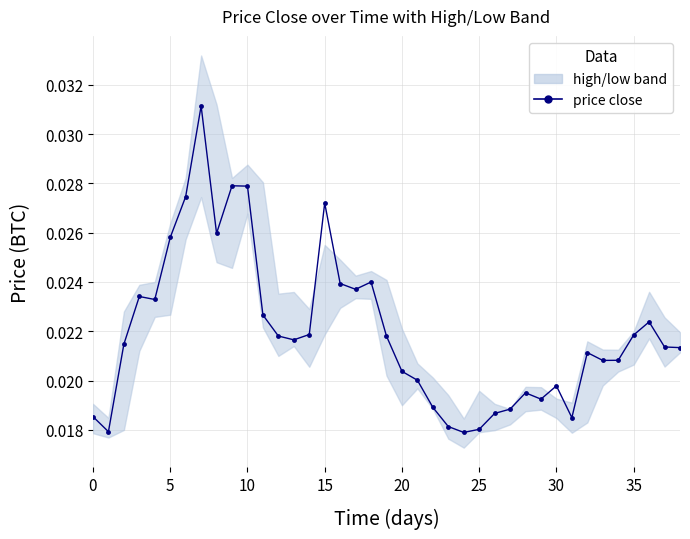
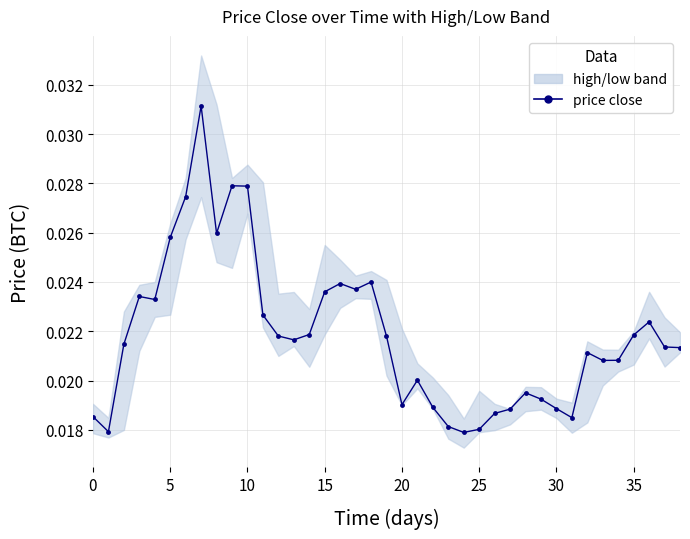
price close, 15: 0.0272 -> 0.0236
price close, 20: 0.0204 -> 0.0190
price close, 30: 0.0198 -> 0.0189
